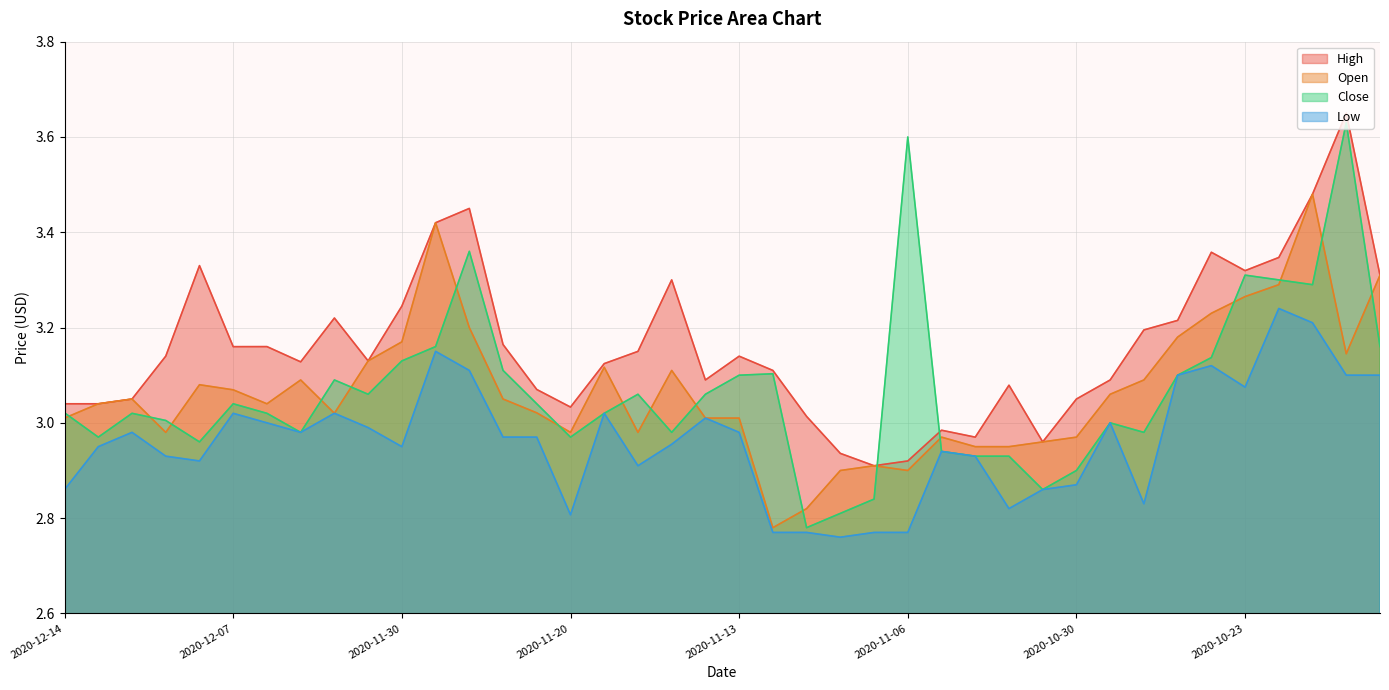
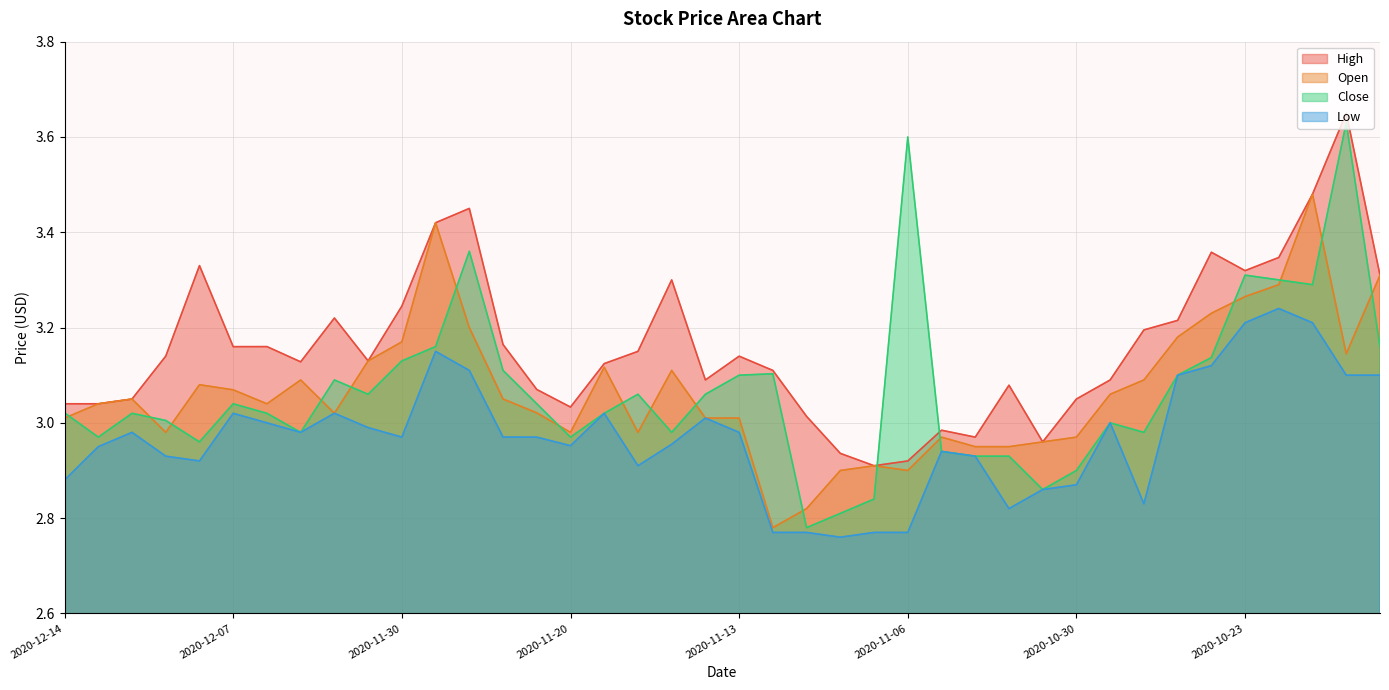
Low, 2020-12-14: 2.86 -> 2.88
Low, 2020-11-30: 2.95 -> 2.97
Low, 2020-11-20: 2.81 -> 2.95
Low, 2020-10-23: 3.07 -> 3.21
